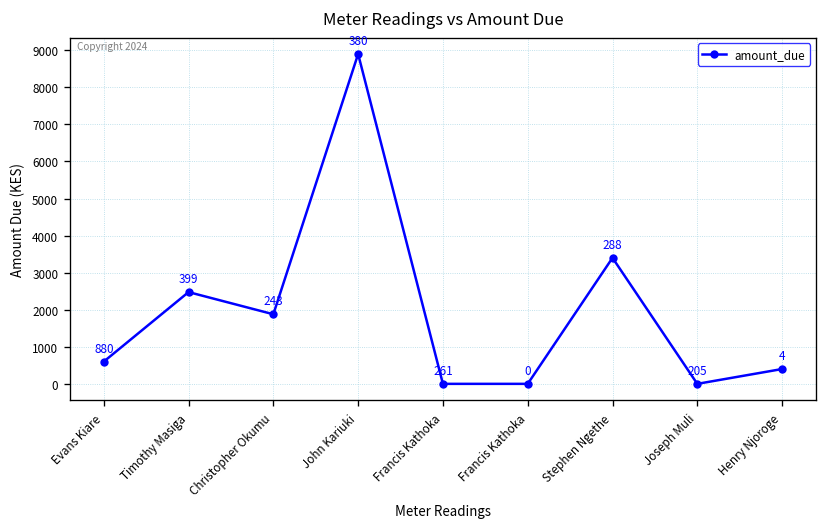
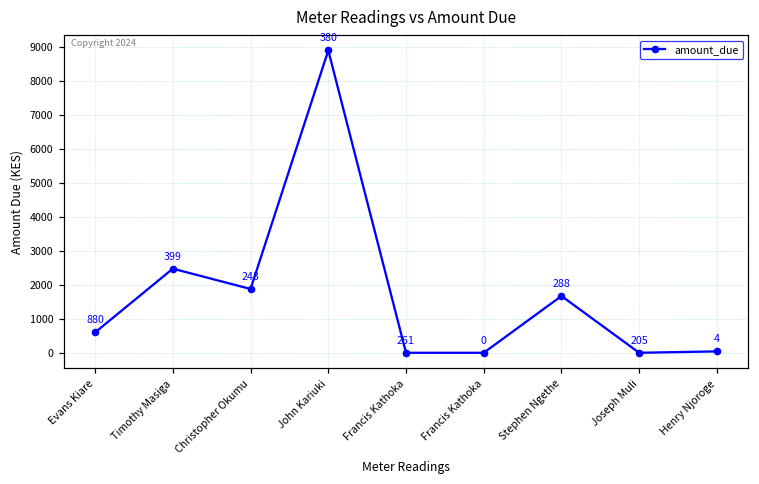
Stephen Ngethe: 3400 -> 1700
Henry Njoroge: 400 -> 0
